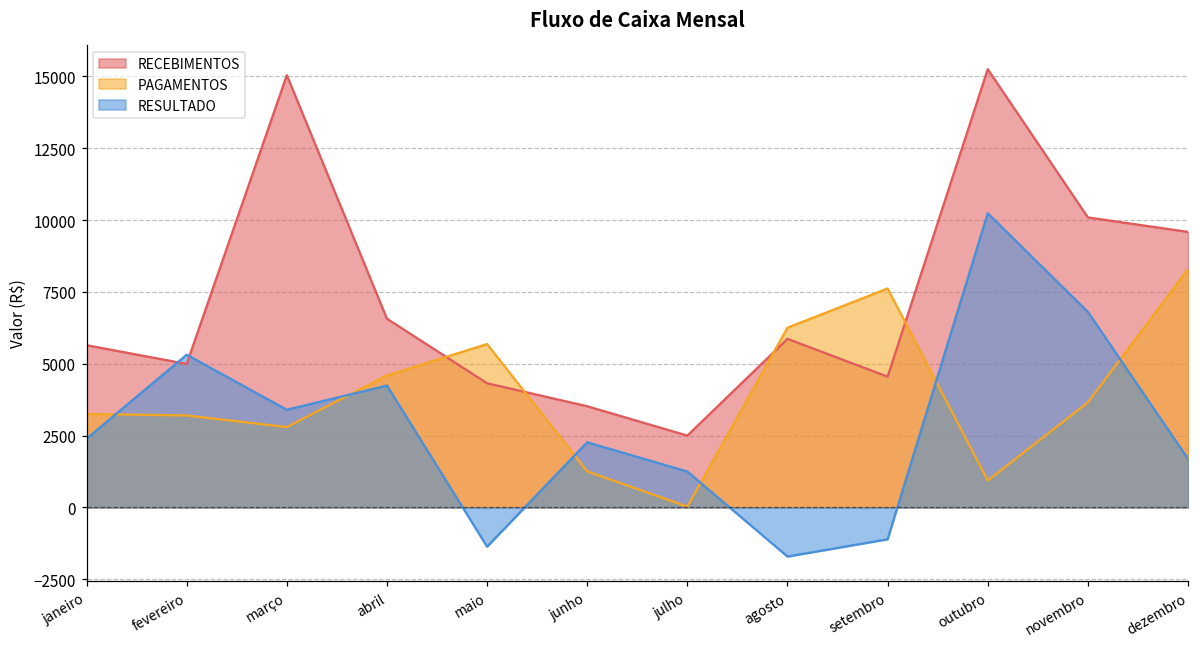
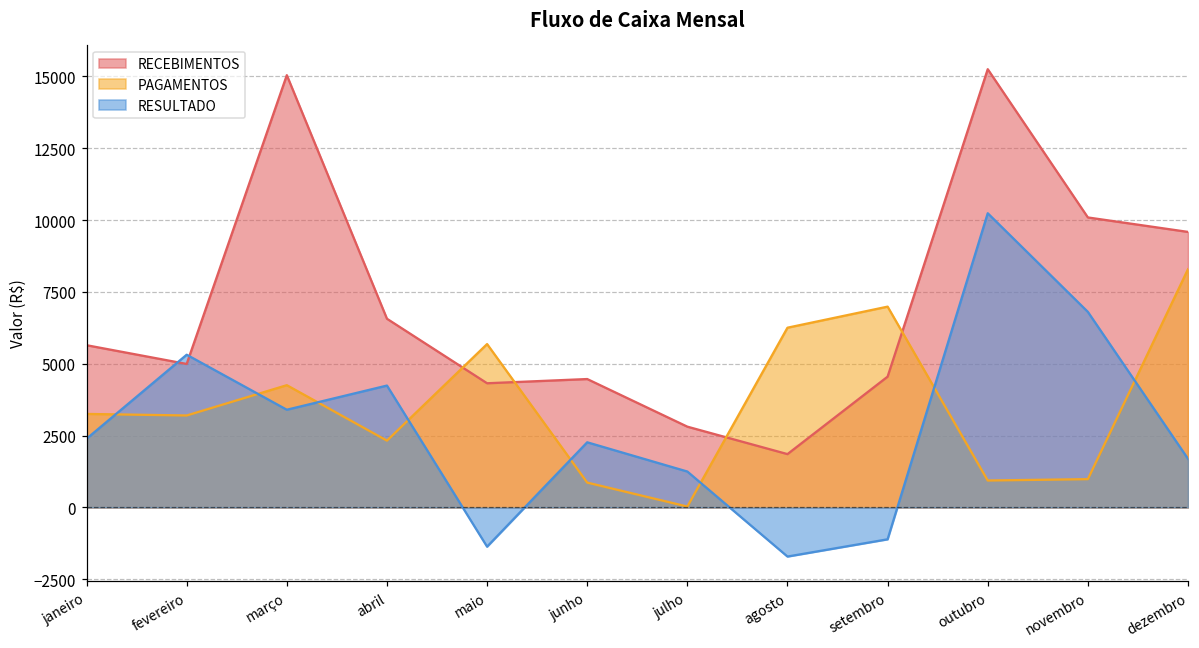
PAGAMENTOS, março: 2800 -> 4300
PAGAMENTOS, abril: 4600 -> 2300
RECEBIMENTOS, junho: 3500 -> 4500
PAGAMENTOS, junho: 1300 -> 900
RECEBIMENTOS, julho: 2500 -> 2800
RECEBIMENTOS, agosto: 5900 -> 1900
PAGAMENTOS, setembro: 7600 -> 7000
PAGAMENTOS, novembro: 3700 -> 1000
